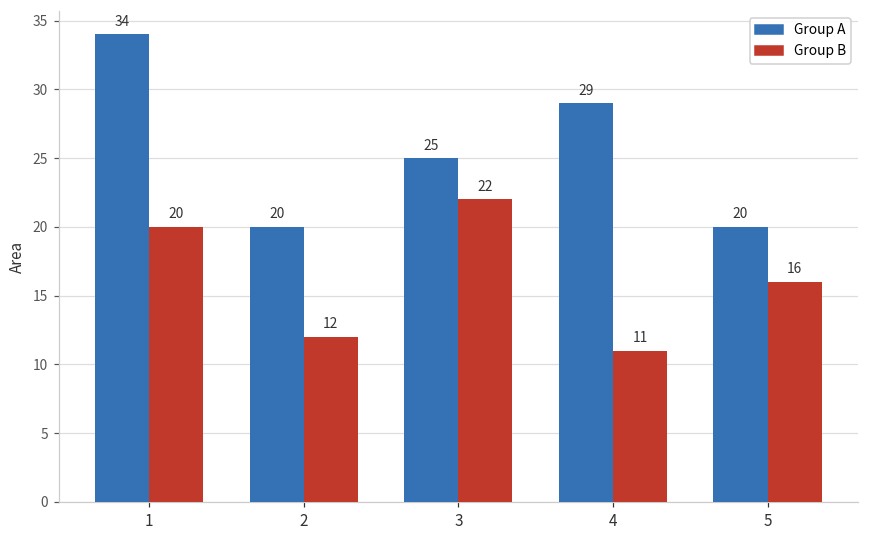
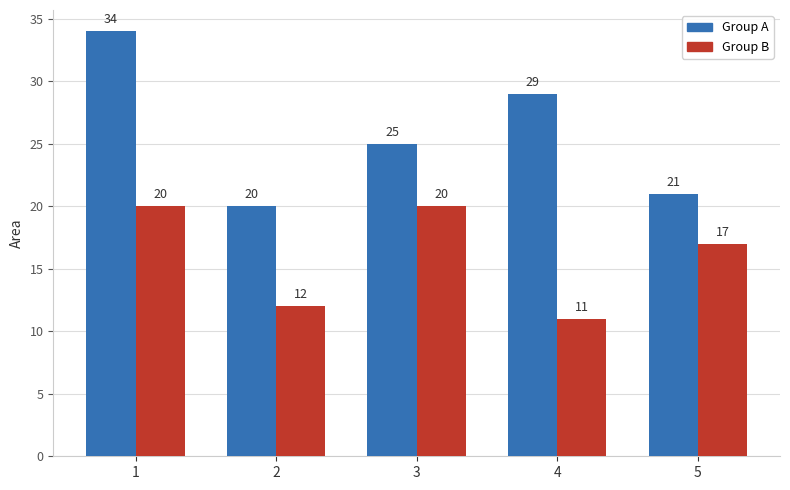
Group B, 3: 22 -> 20
Group A, 5: 20 -> 21
Group B, 5: 16 -> 17
